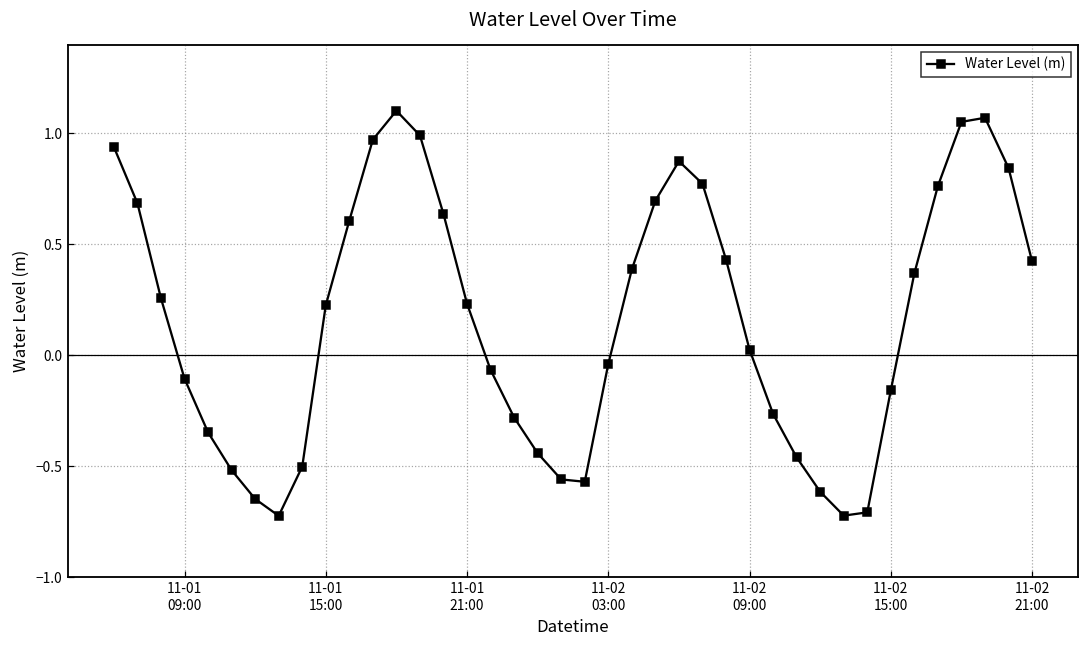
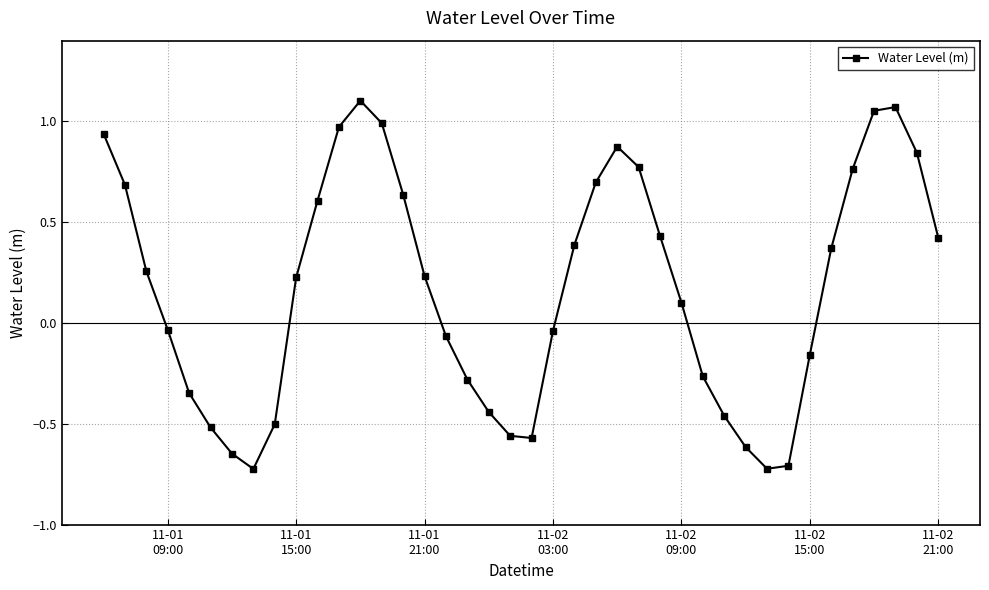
11-01 09:00: -0.11 -> -0.03
11-02 09:00: 0.02 -> 0.10
